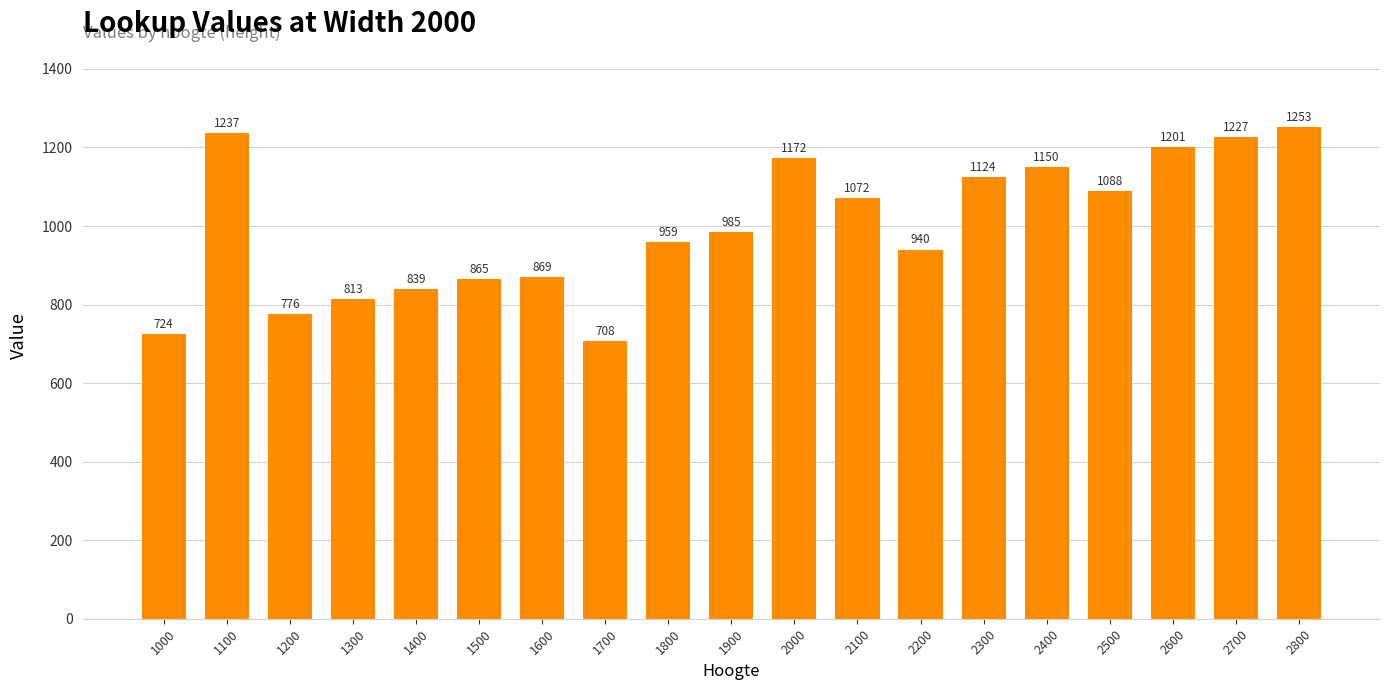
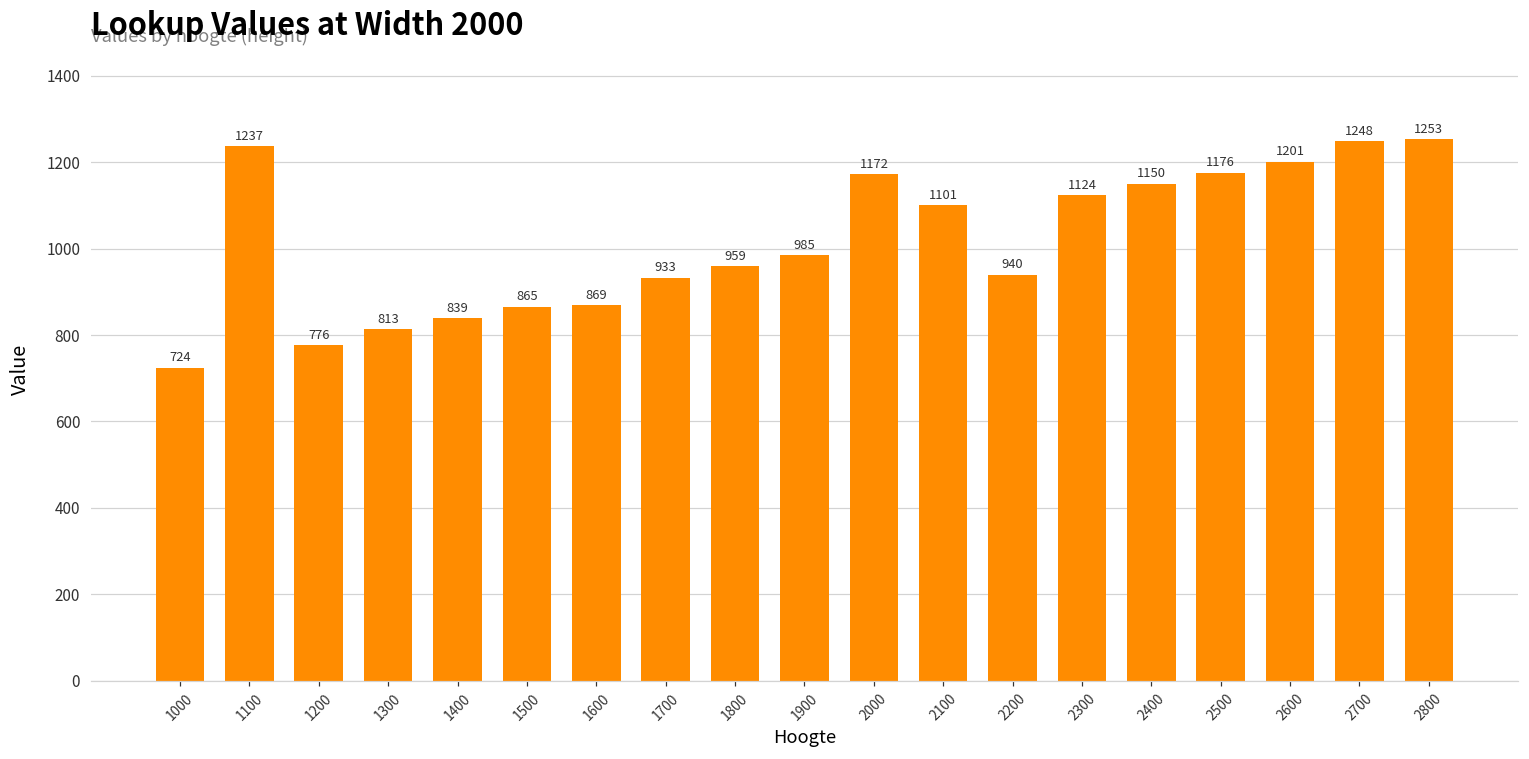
1700: 708 -> 933
2100: 1072 -> 1101
2500: 1088 -> 1176
2700: 1227 -> 1248
